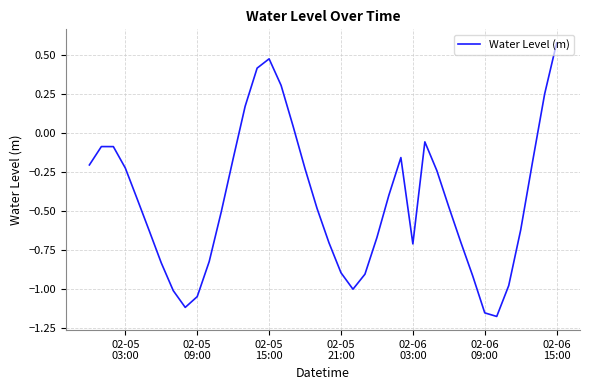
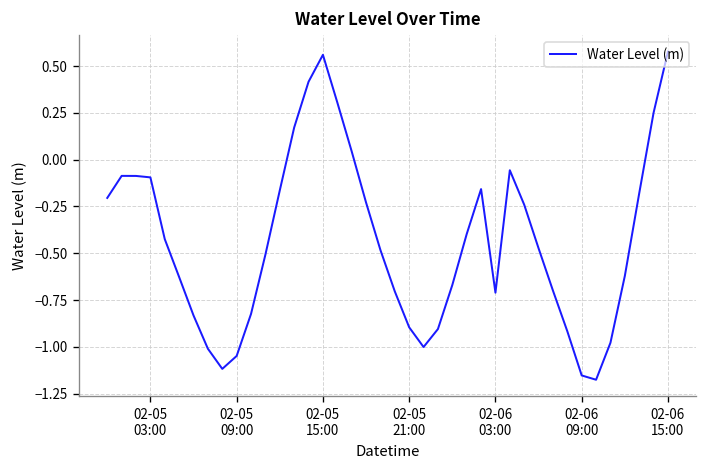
02-05 03:00: -0.22 -> -0.09
02-05 15:00: 0.48 -> 0.56
